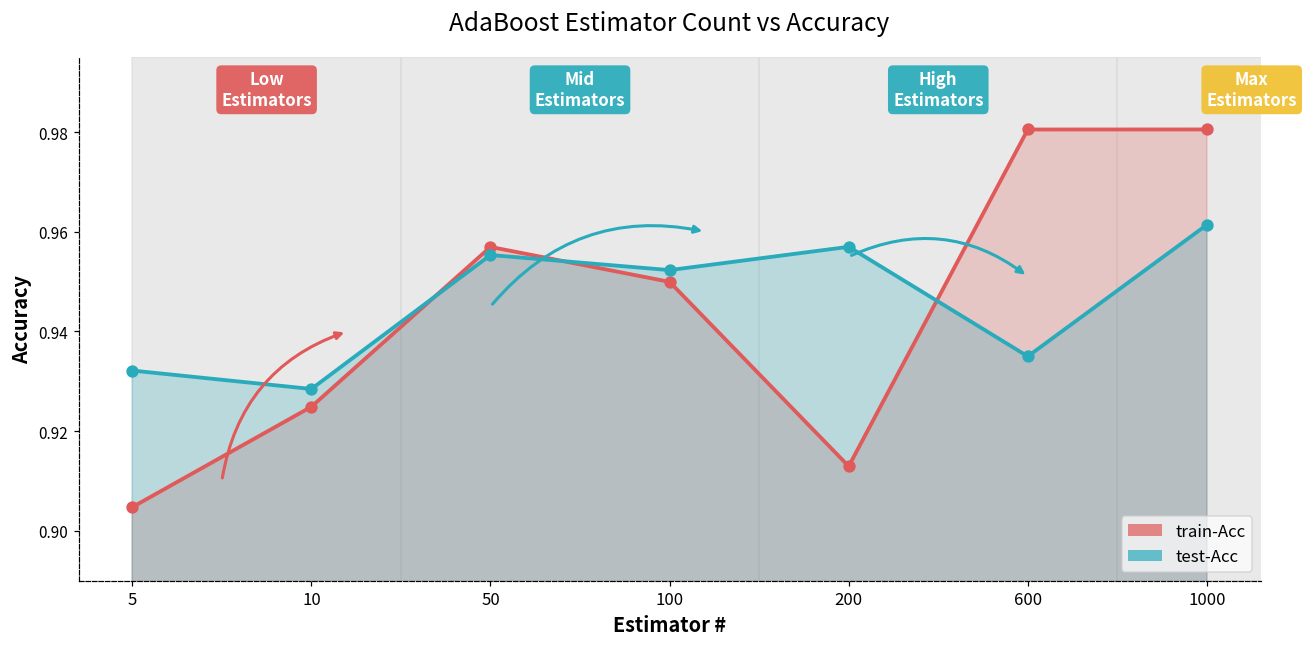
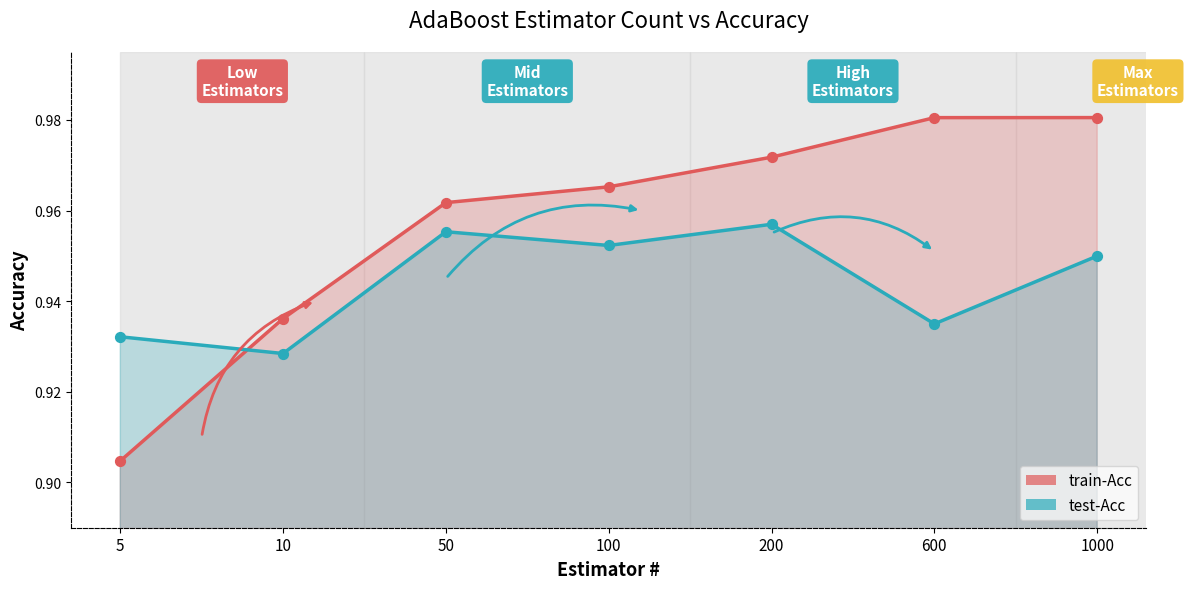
train-Acc, 10: 0.925 -> 0.936
train-Acc, 50: 0.957 -> 0.962
train-Acc, 100: 0.950 -> 0.965
train-Acc, 200: 0.913 -> 0.972
test-Acc, 1000: 0.961 -> 0.950
